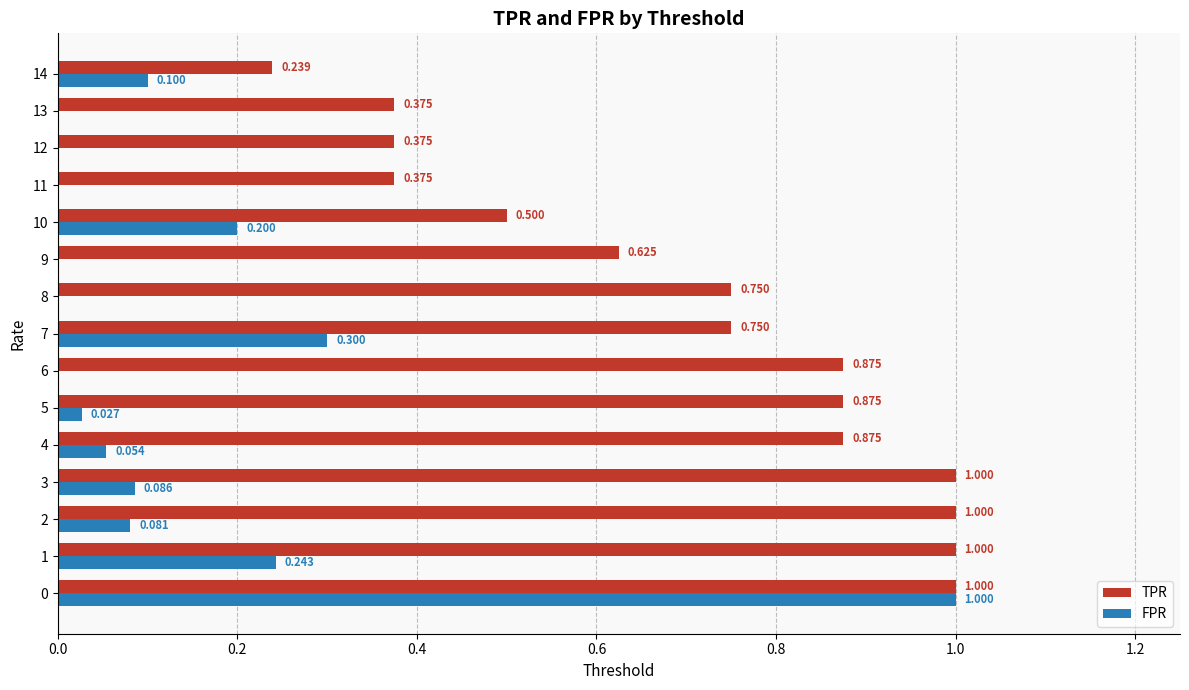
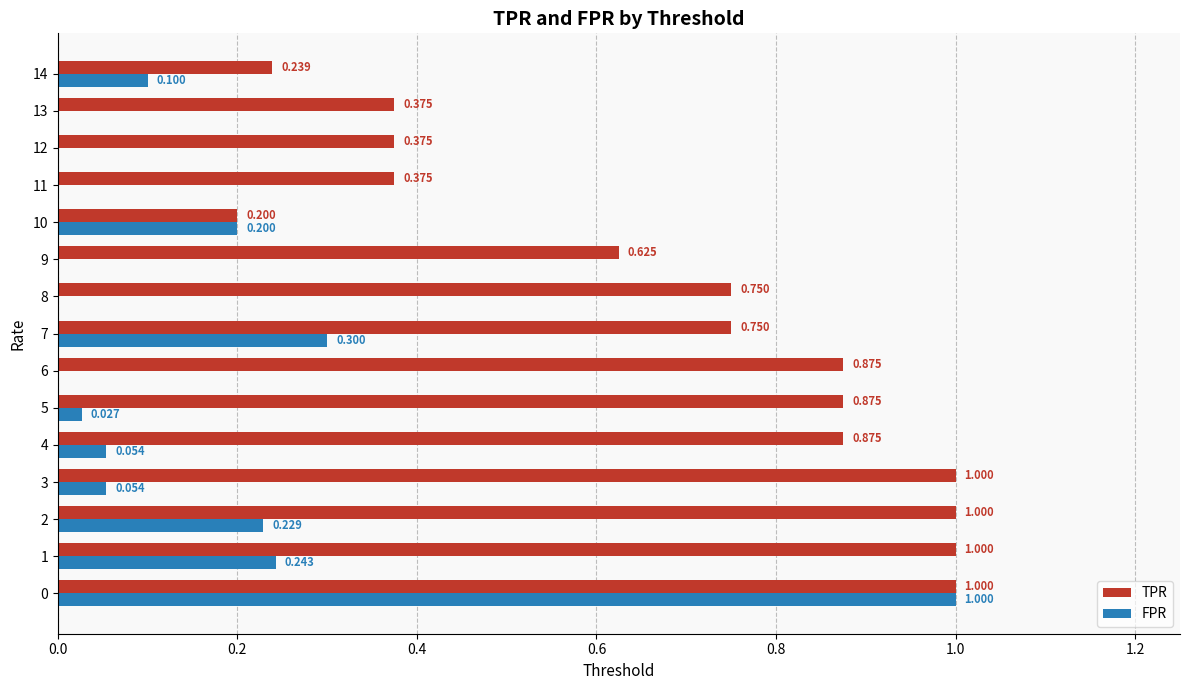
TPR, 10: 0.500 -> 0.200
FPR, 3: 0.086 -> 0.054
FPR, 2: 0.081 -> 0.229
